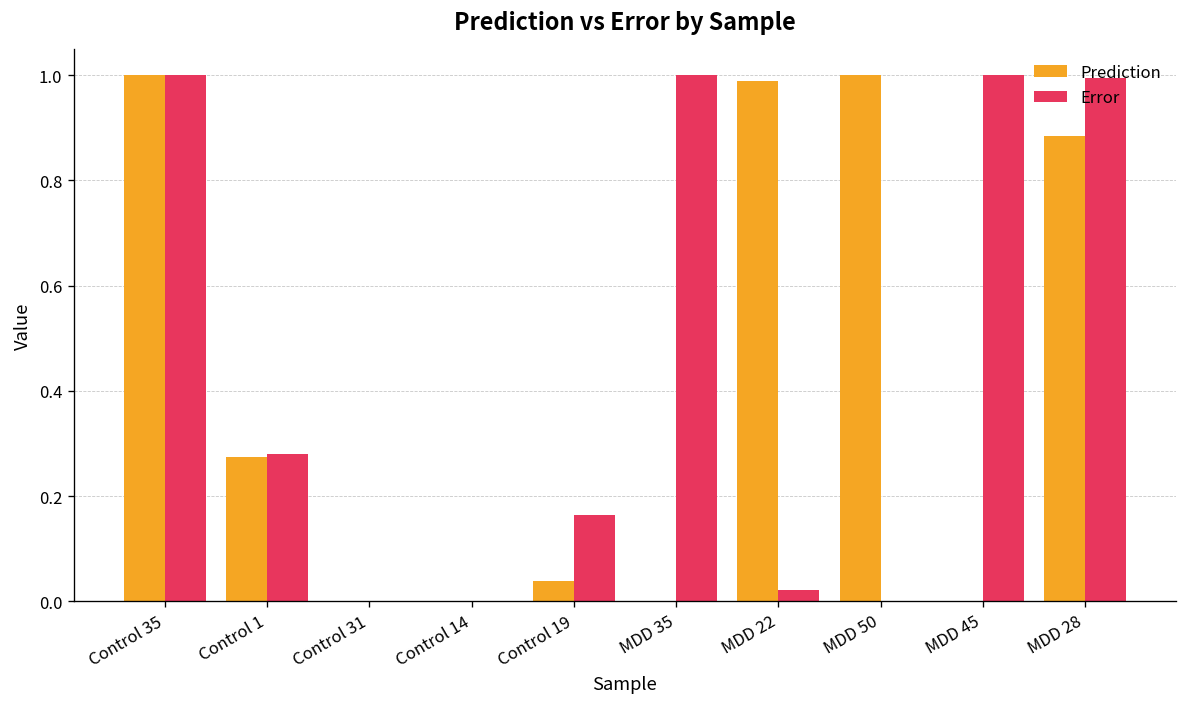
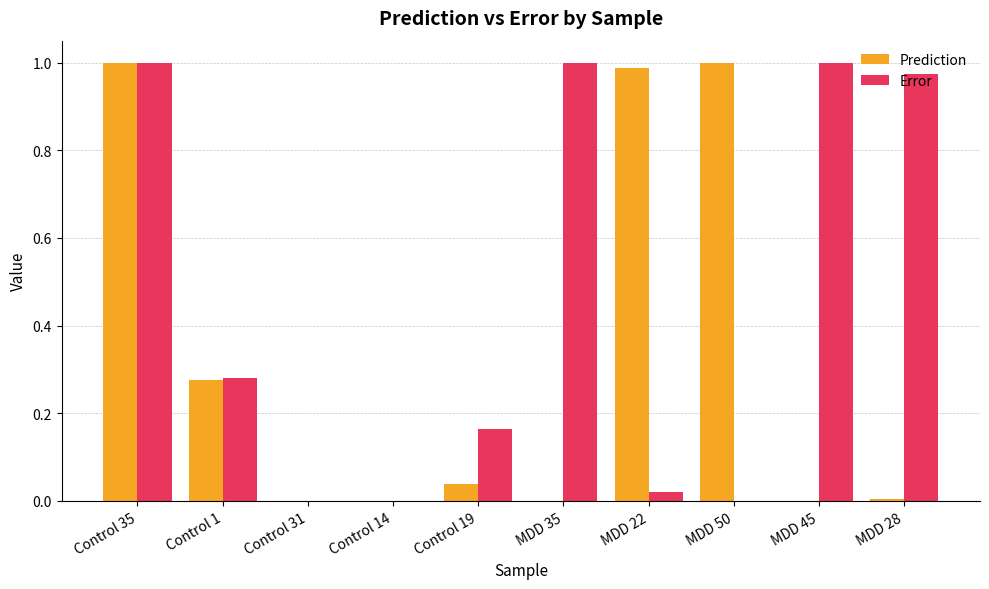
Prediction, MDD 28: 0.88 -> 0.00
Error, MDD 28: 1.00 -> 0.97
